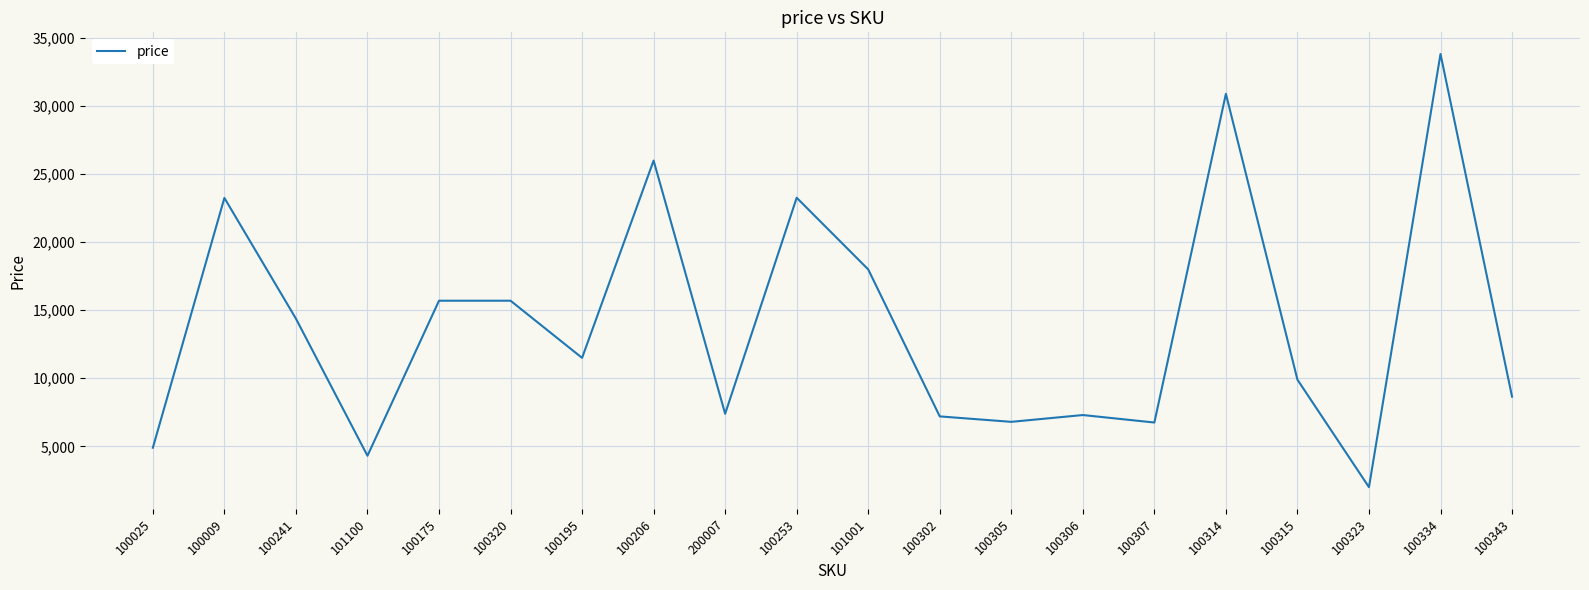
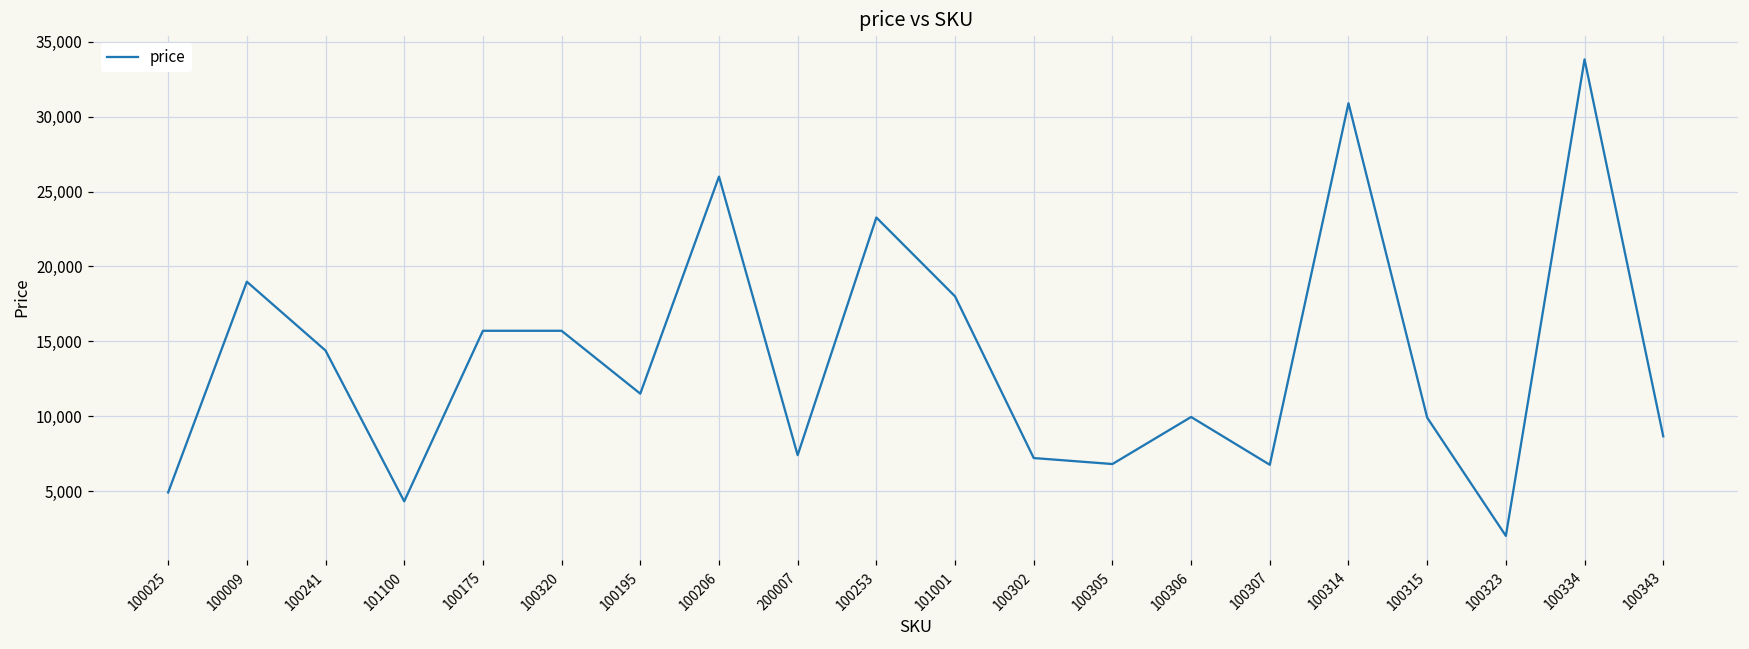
100009: 23,300 -> 19,000
100306: 7,300 -> 9,900
